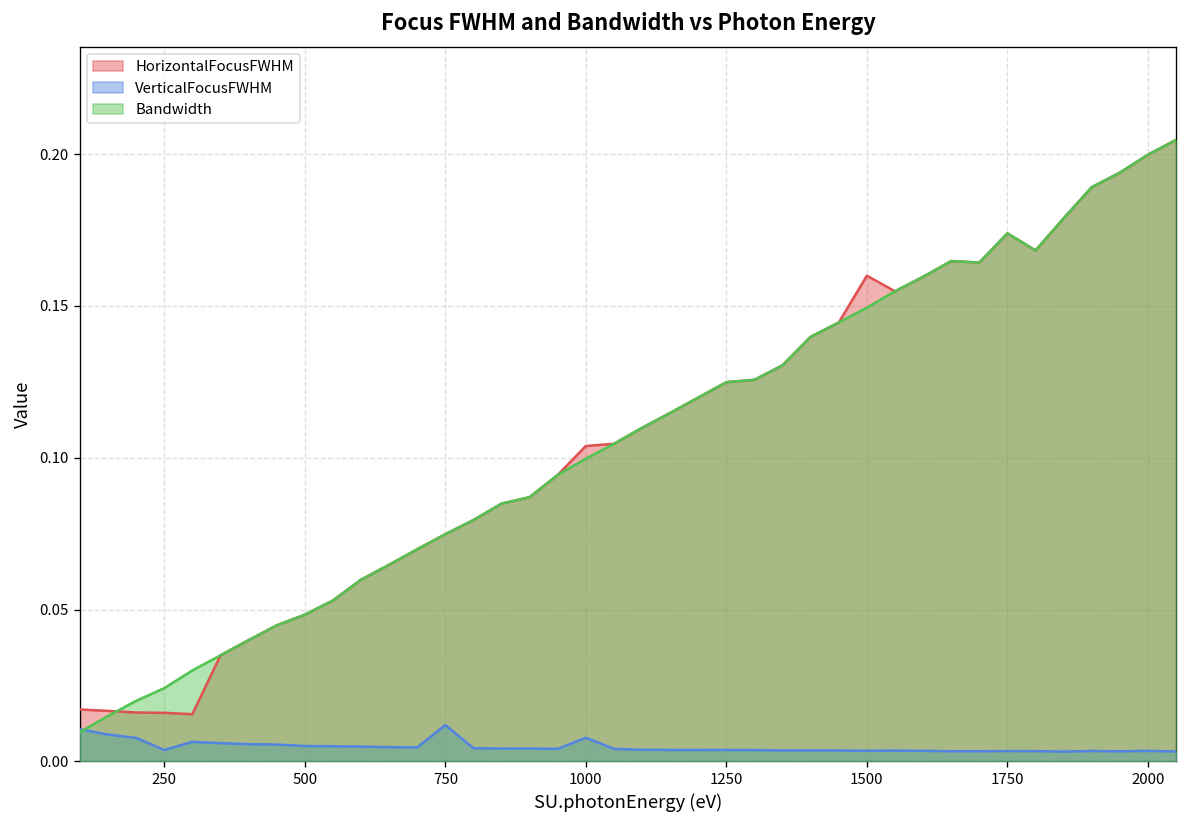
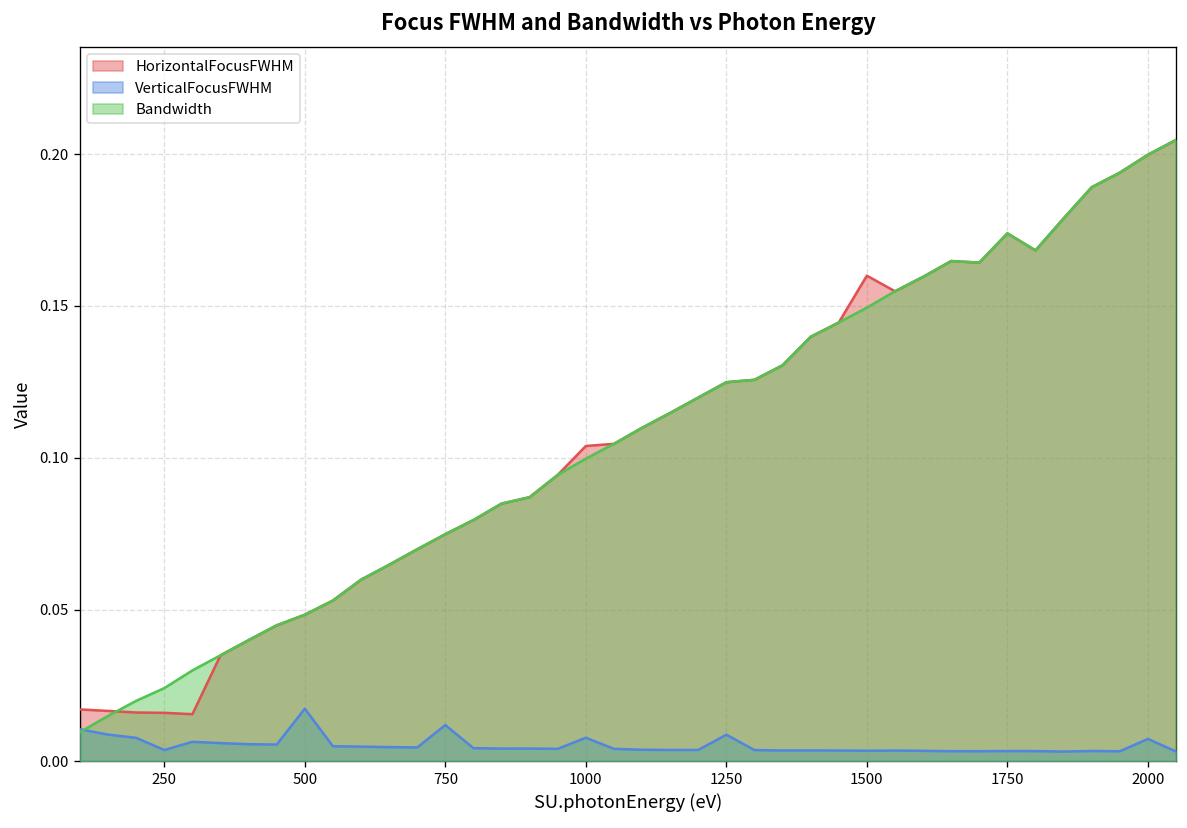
VerticalFocusFWHM, 500: 0.005 -> 0.017
VerticalFocusFWHM, 1250: 0.004 -> 0.009
VerticalFocusFWHM, 2000: 0.003 -> 0.007
